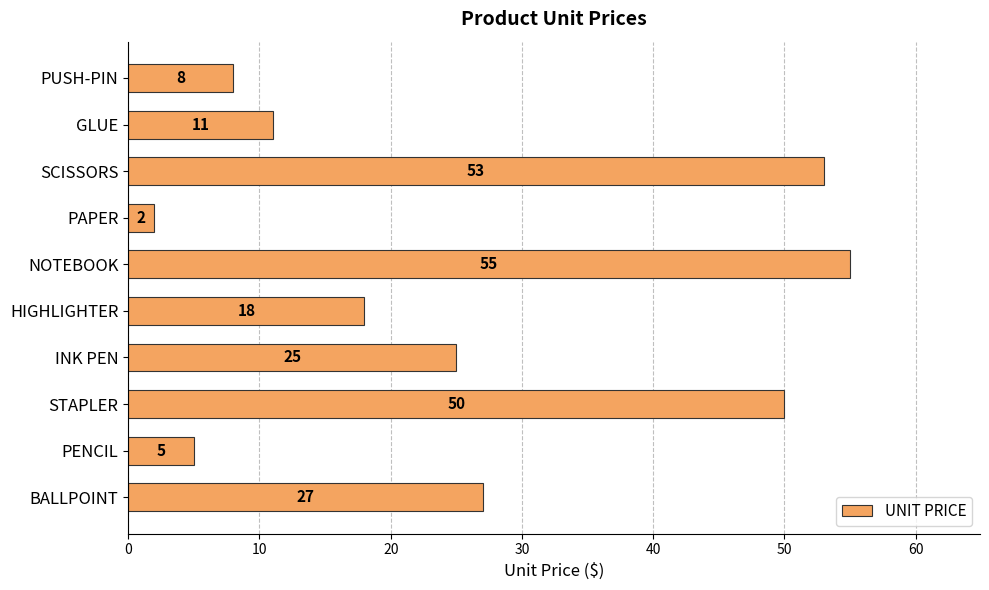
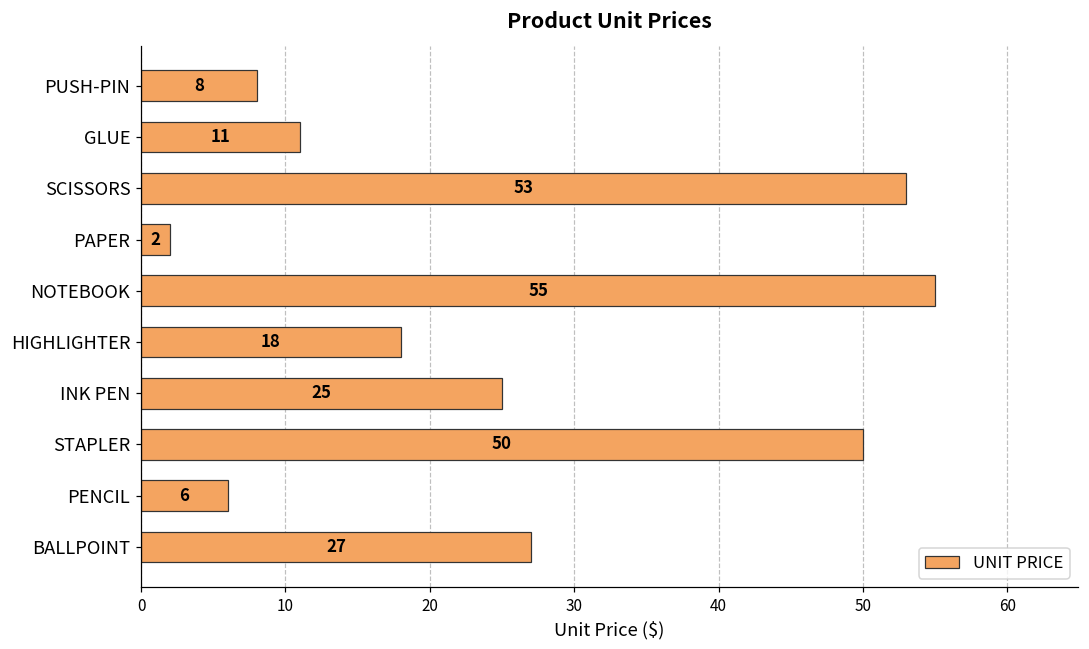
PENCIL: 5 -> 6
